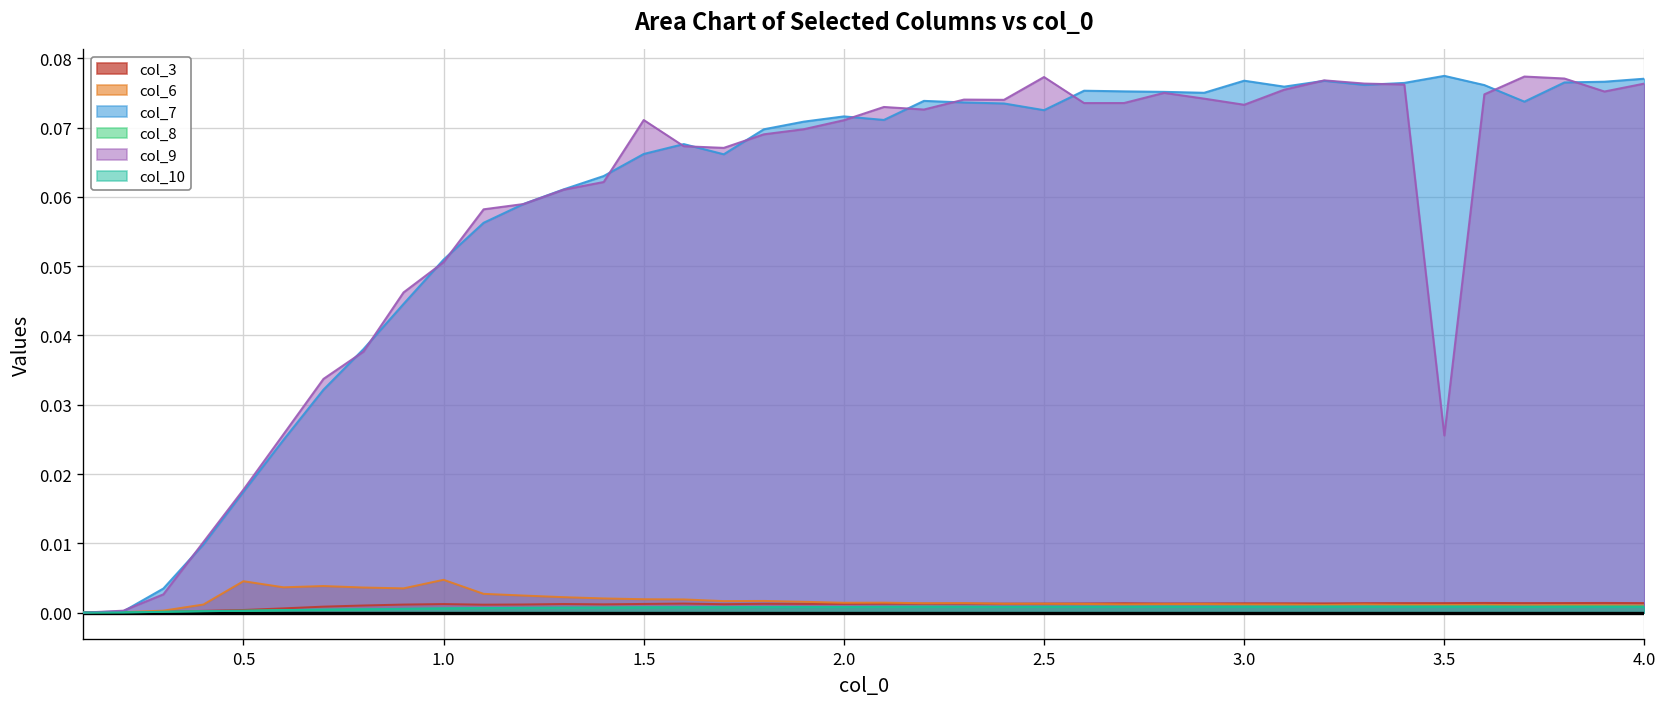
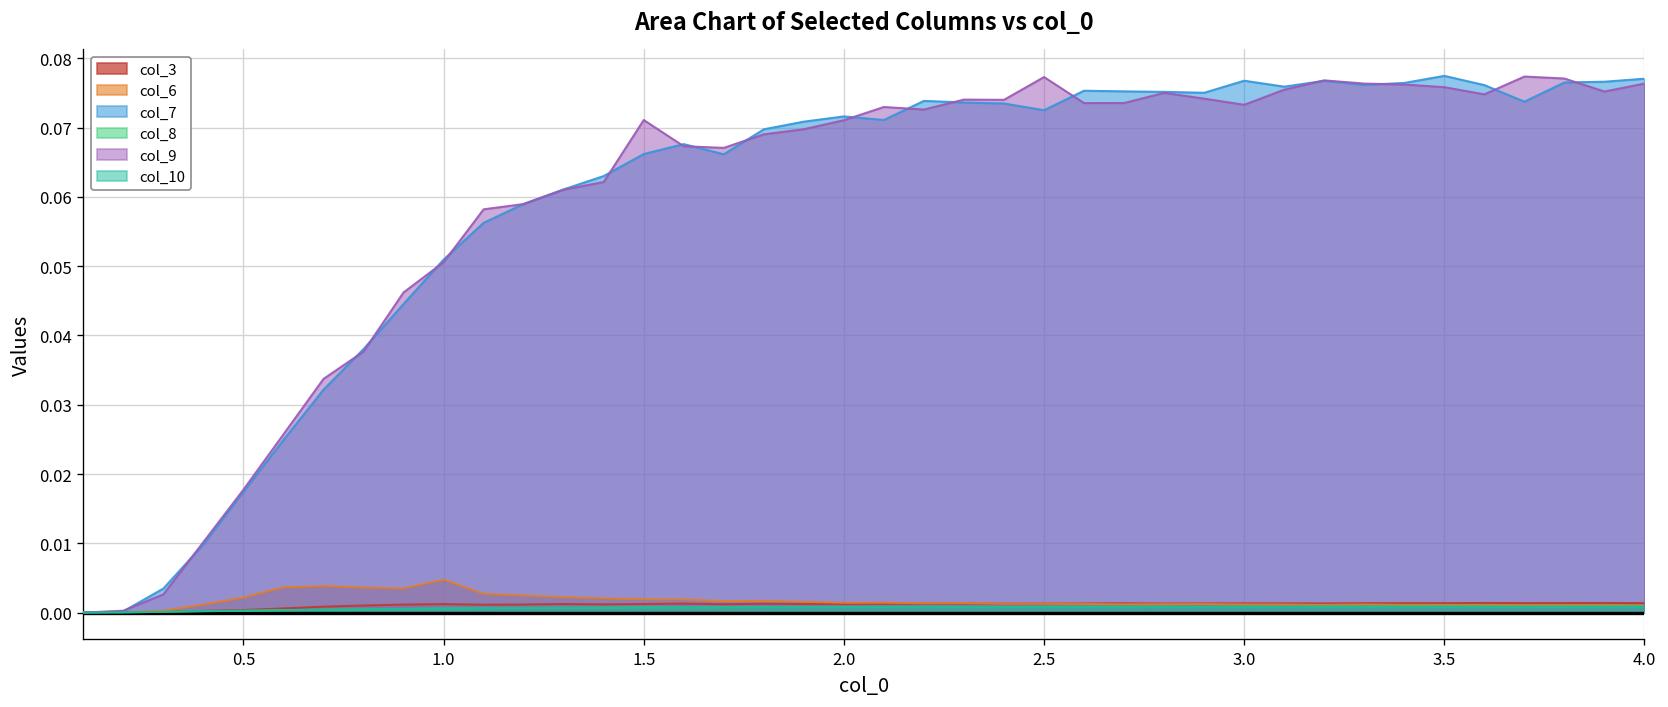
col_6, 0.5: 0.005 -> 0.002
col_9, 3.5: 0.026 -> 0.076
